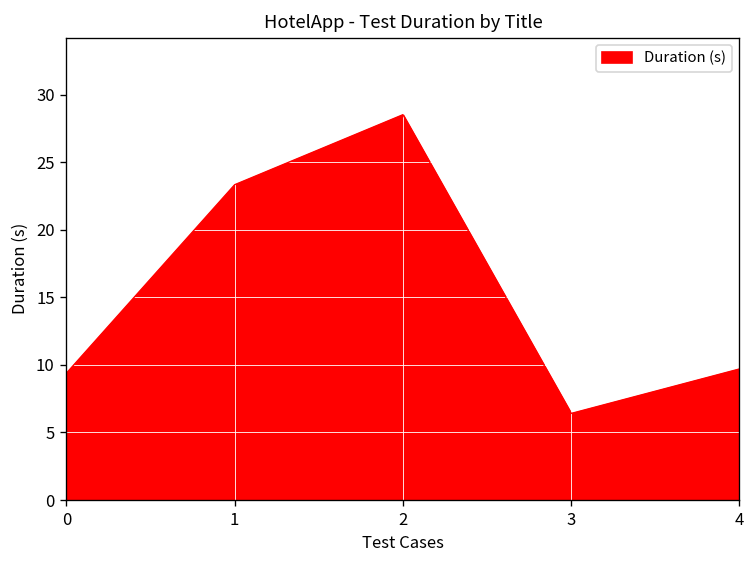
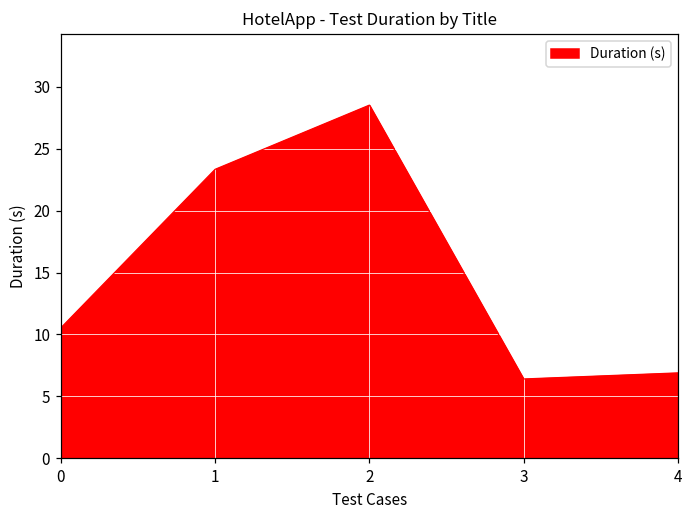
0: 9.4 -> 10.5
4: 9.7 -> 6.9
